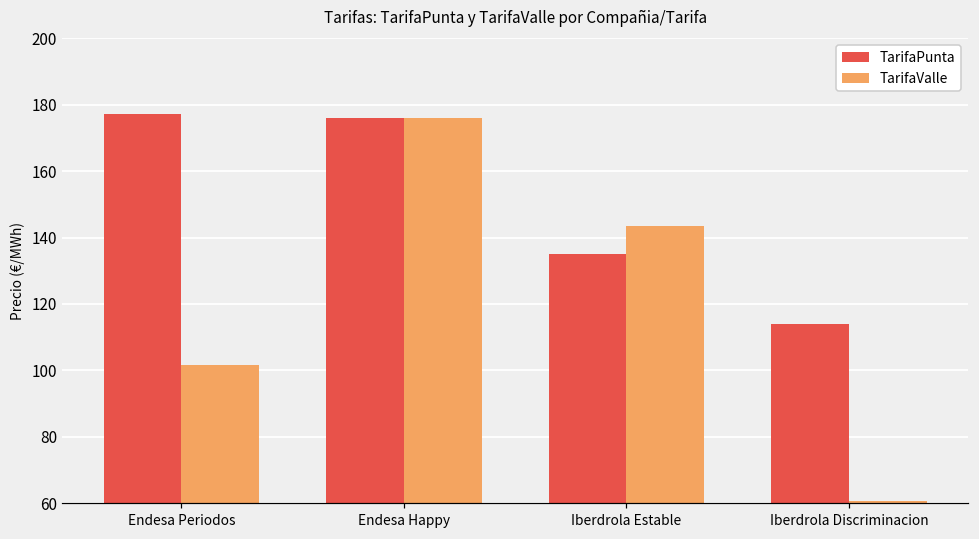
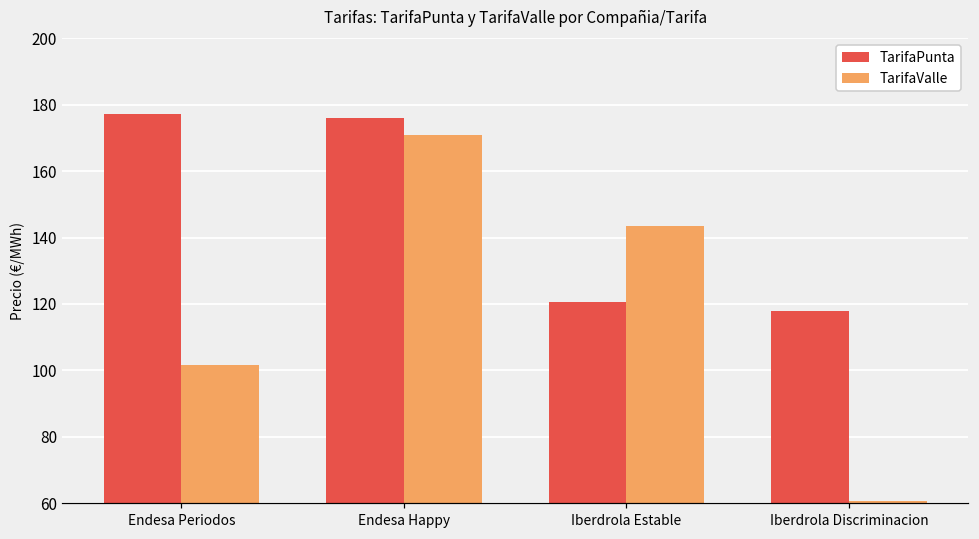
TarifaValle, Endesa Happy: 176 -> 171
TarifaPunta, Iberdrola Estable: 135 -> 121
TarifaPunta, Iberdrola Discriminacion: 114 -> 118
